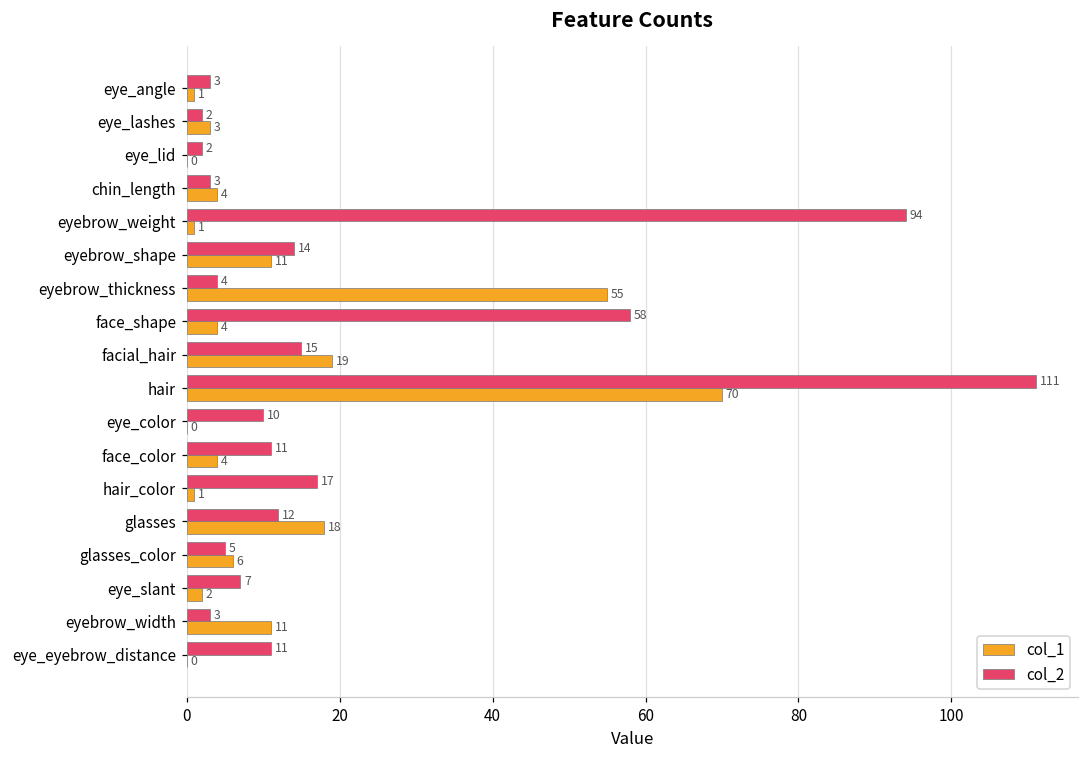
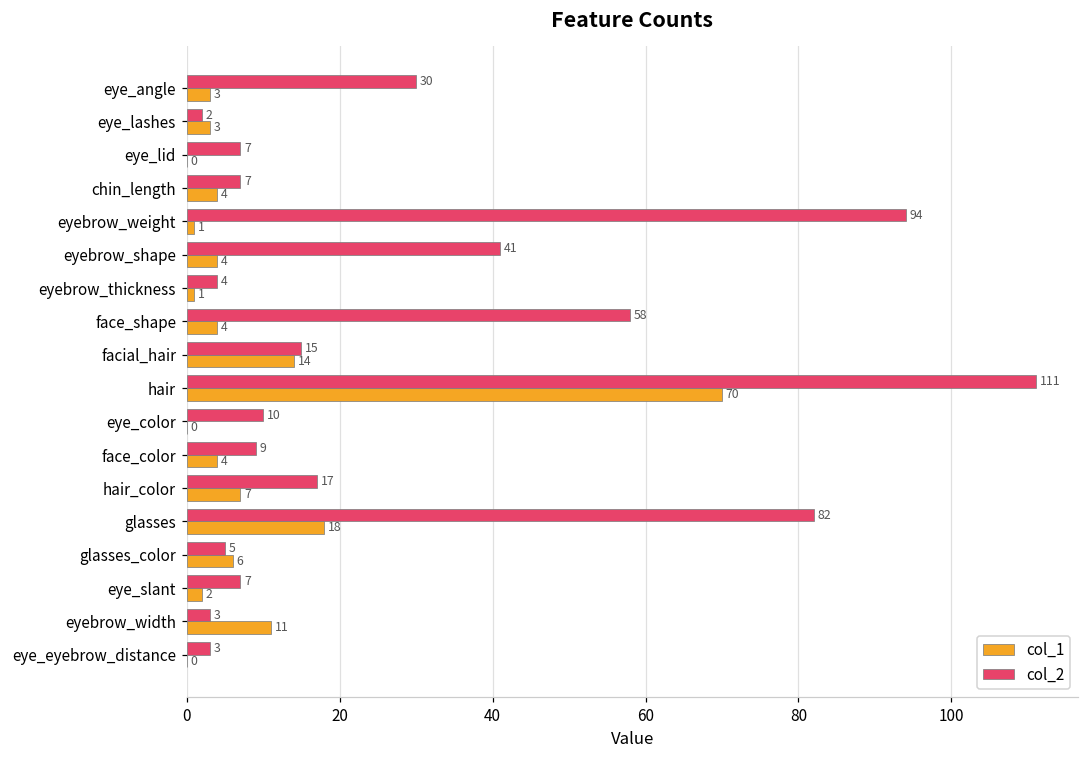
col_2, eye_angle: 3 -> 30
col_1, eye_angle: 1 -> 3
col_2, eye_lid: 2 -> 7
col_2, chin_length: 3 -> 7
col_2, eyebrow_shape: 14 -> 41
col_1, eyebrow_shape: 11 -> 4
col_1, eyebrow_thickness: 55 -> 1
col_1, facial_hair: 19 -> 14
col_2, face_color: 11 -> 9
col_1, hair_color: 1 -> 7
col_2, glasses: 12 -> 82
col_2, eye_eyebrow_distance: 11 -> 3
